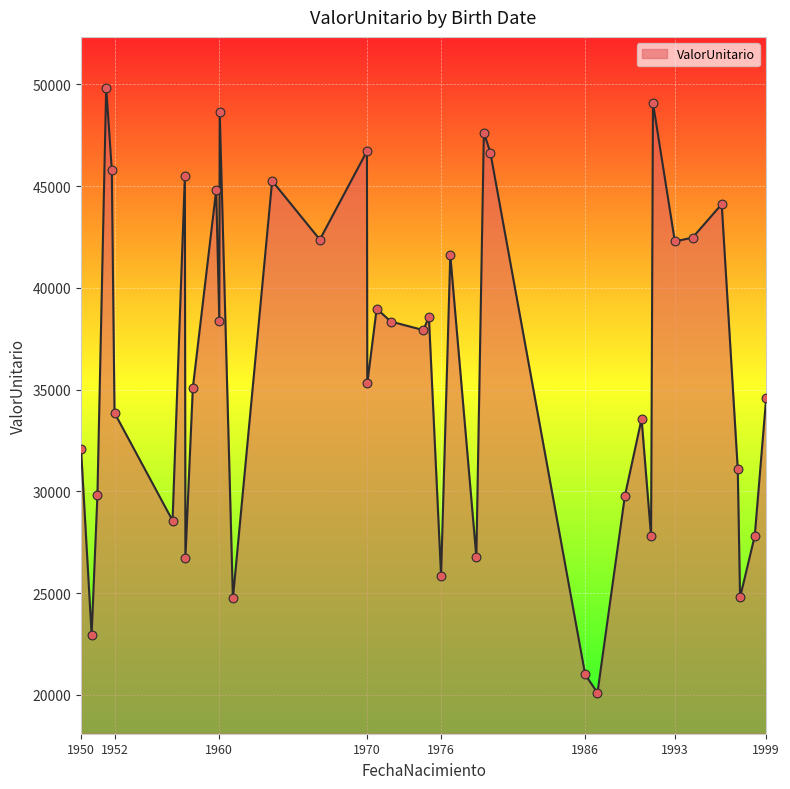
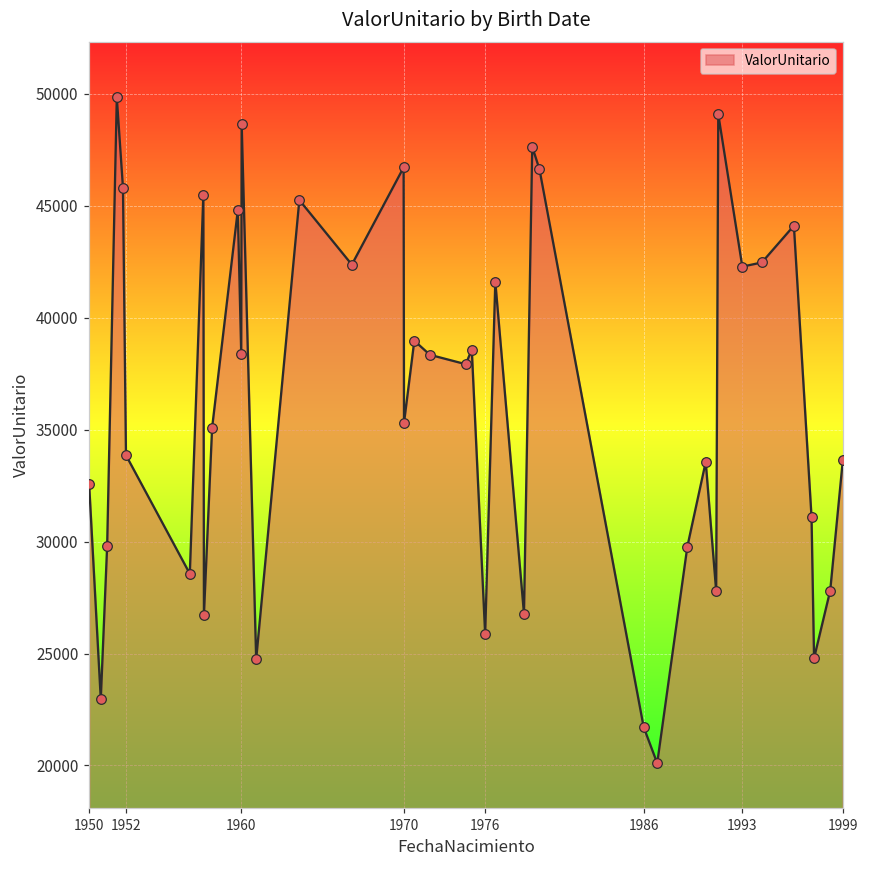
1950: 32100 -> 32600
1986: 21000 -> 21700
1999: 34600 -> 33600
